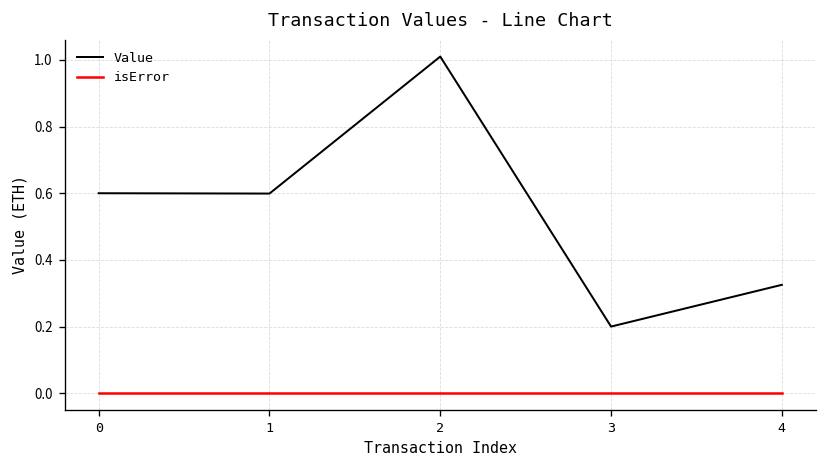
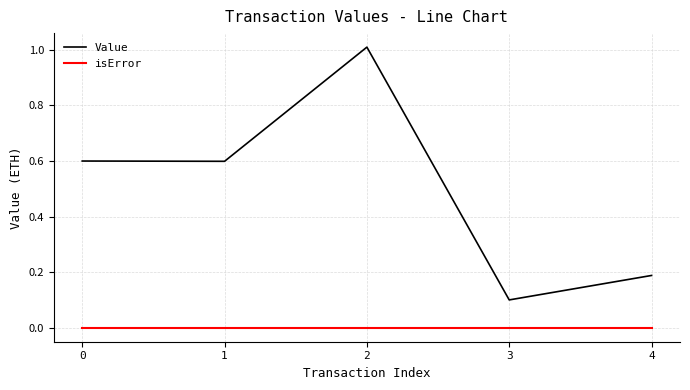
Value, 3: 0.2 -> 0.1
Value, 4: 0.33 -> 0.19
